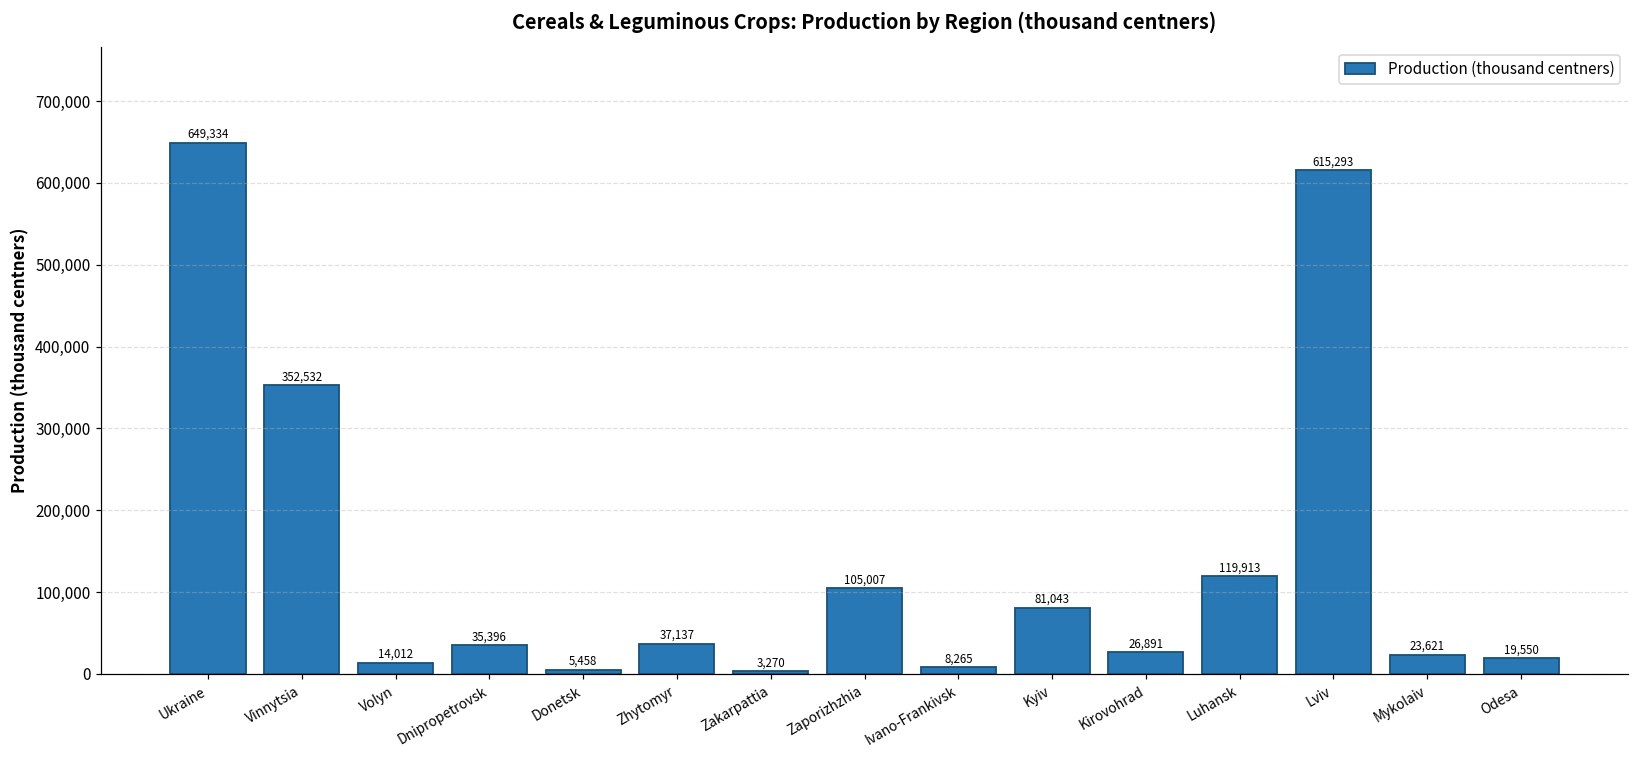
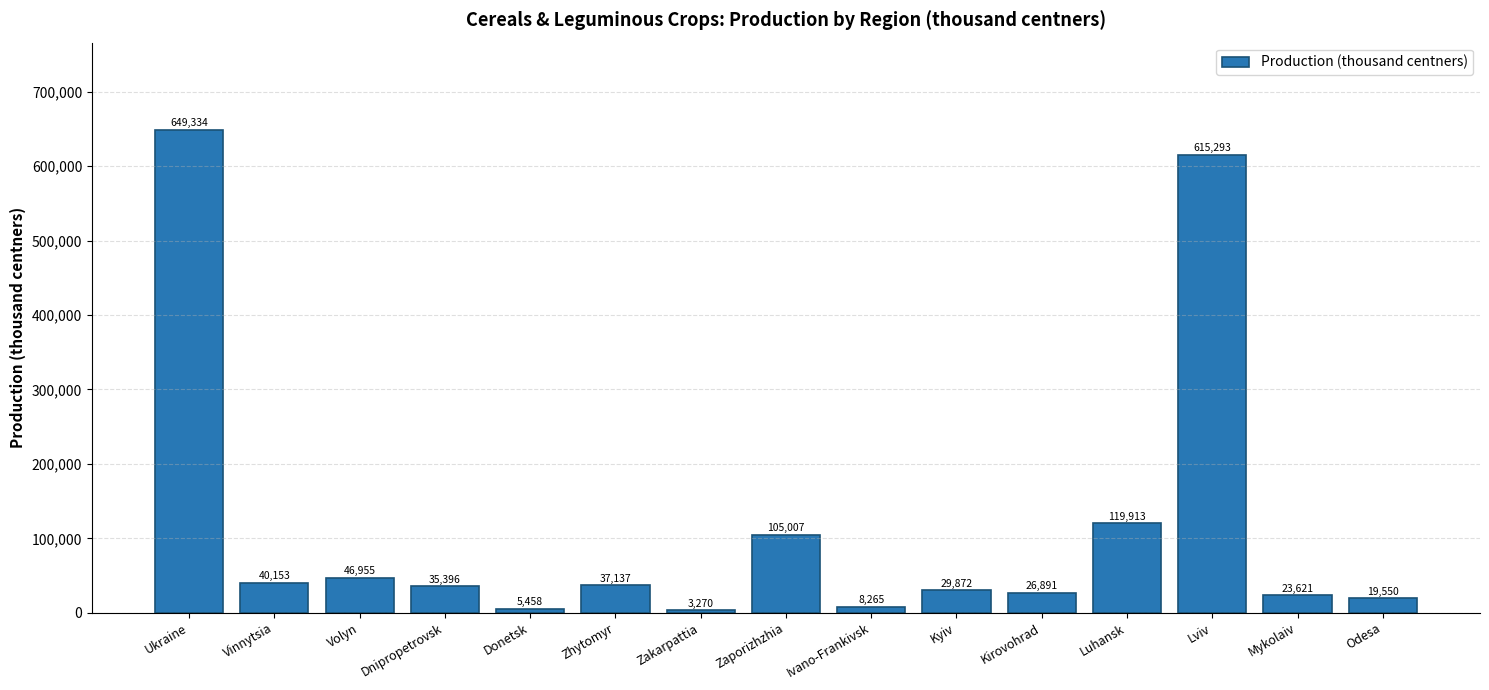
Vinnytsia: 352,532 -> 40,153
Volyn: 14,012 -> 46,955
Kyiv: 81,043 -> 29,872
